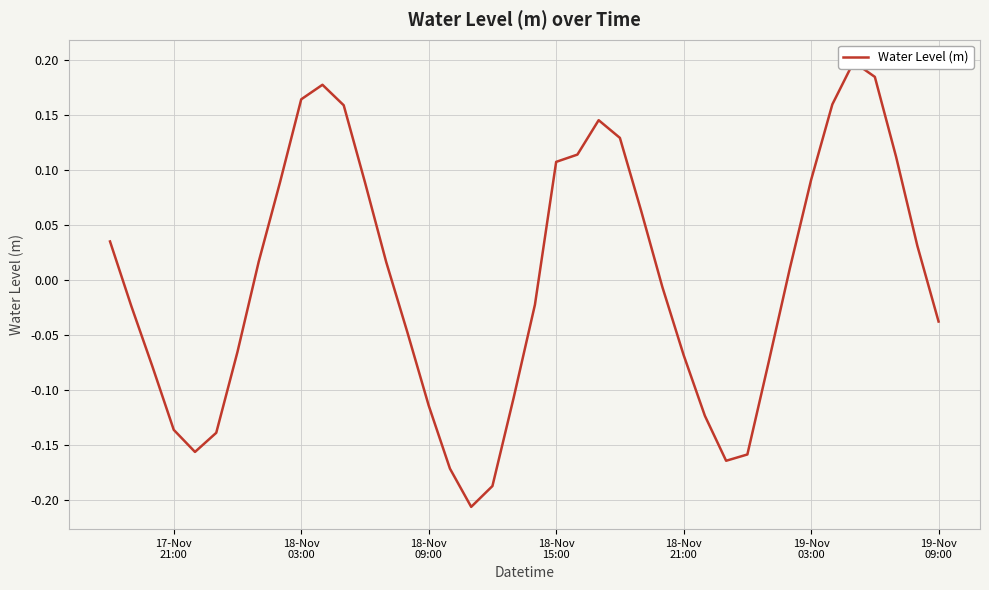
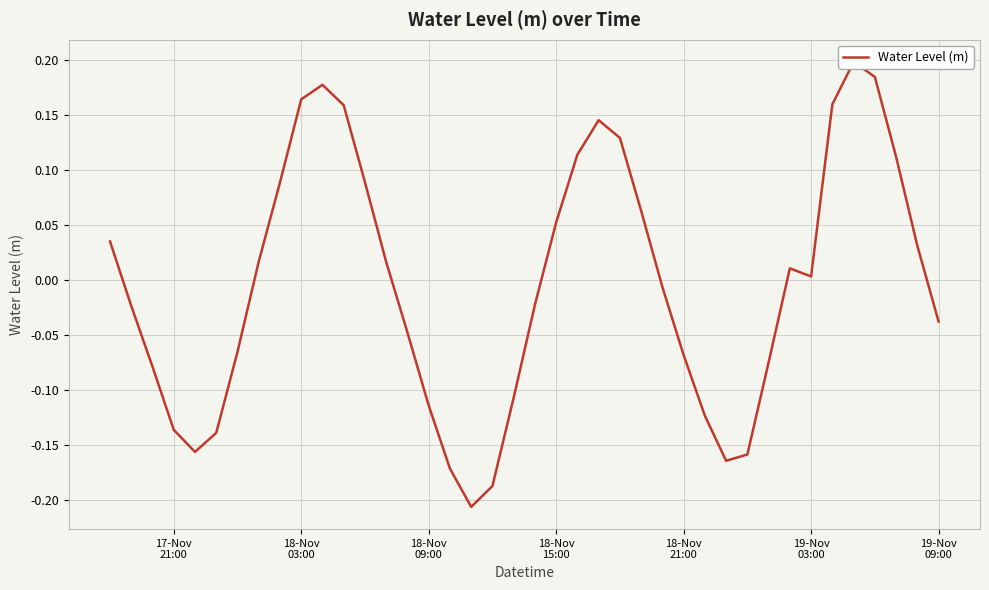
18-Nov 15:00: 0.107 -> 0.052
19-Nov 03:00: 0.091 -> 0.003
